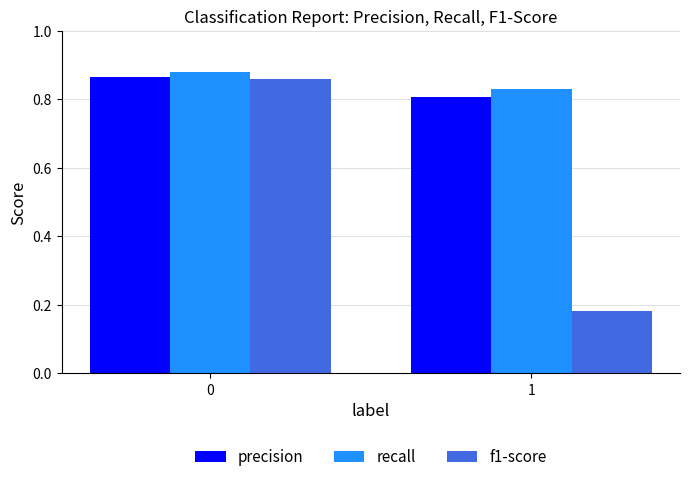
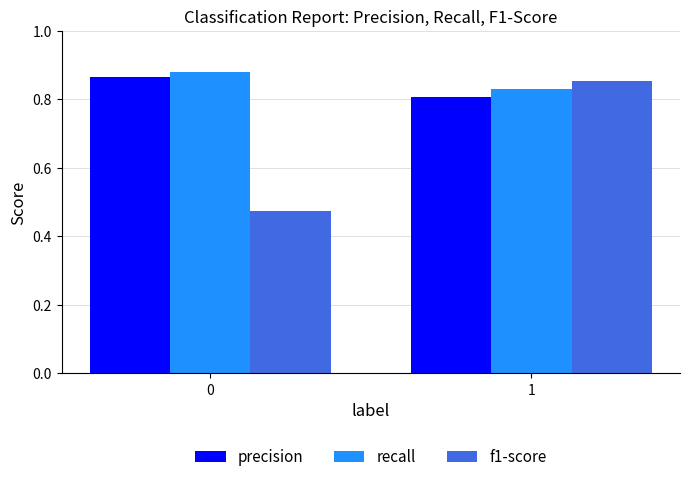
f1-score, 0: 0.86 -> 0.47
f1-score, 1: 0.18 -> 0.85
